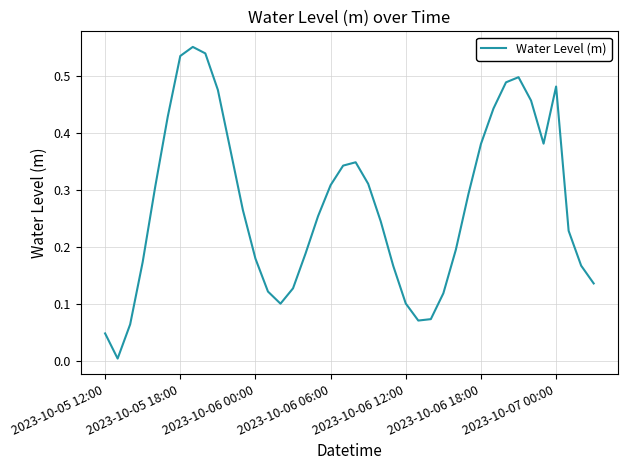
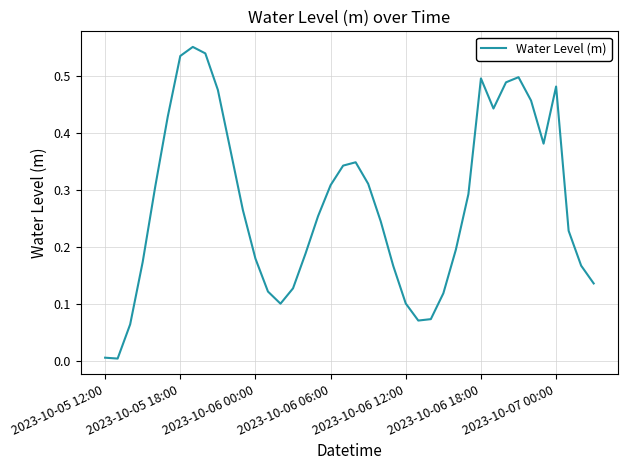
2023-10-05 12:00: 0.05 -> 0.01
2023-10-06 18:00: 0.38 -> 0.50
